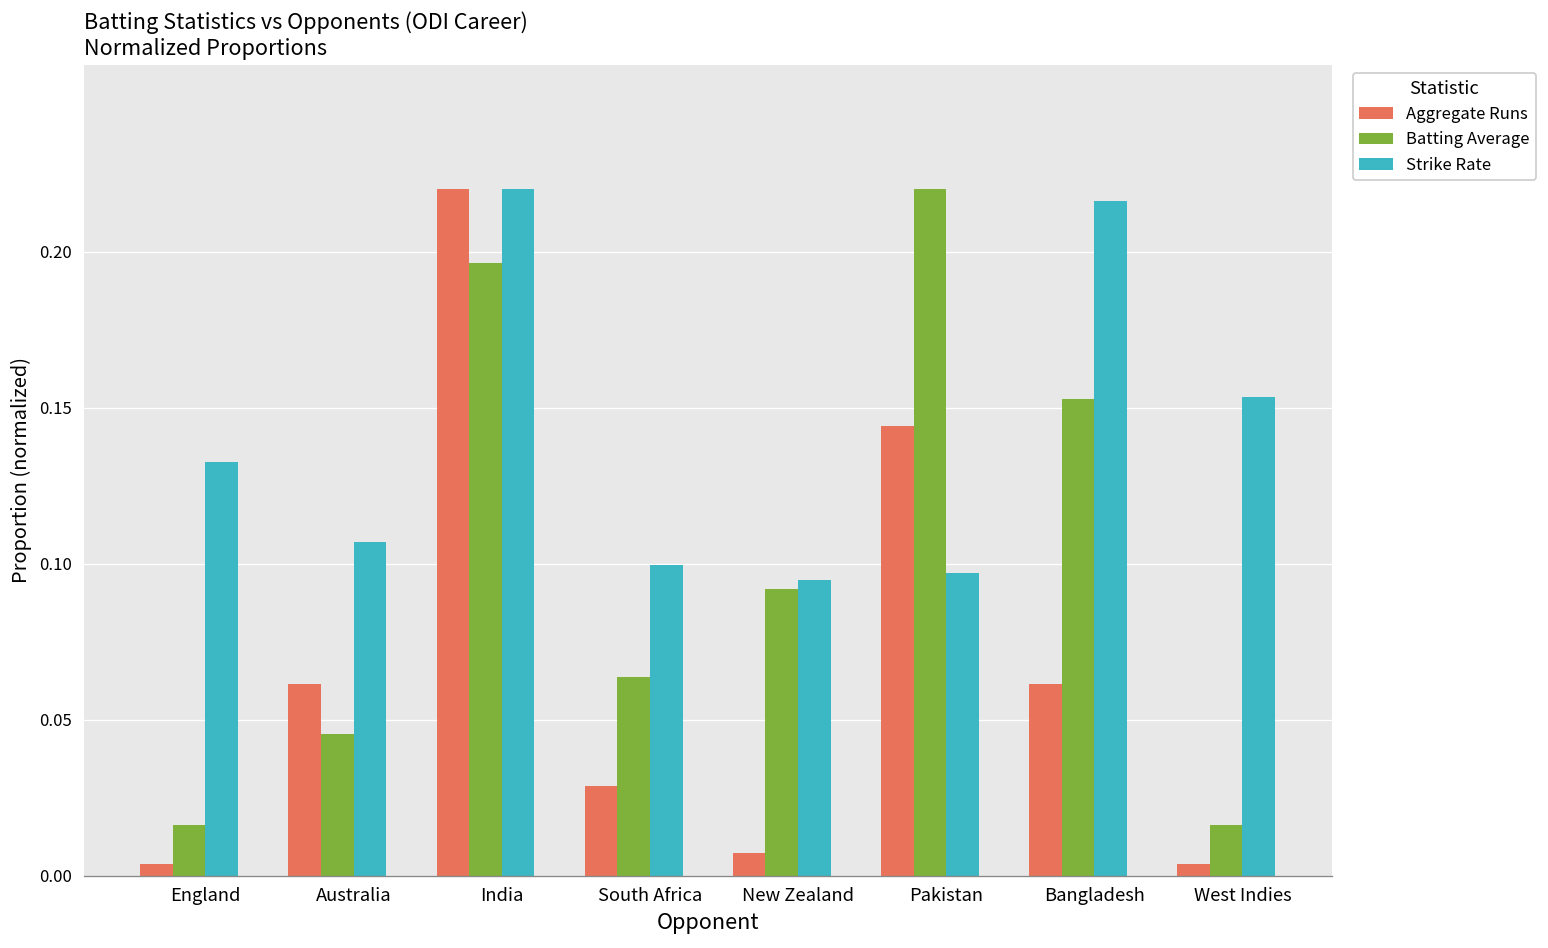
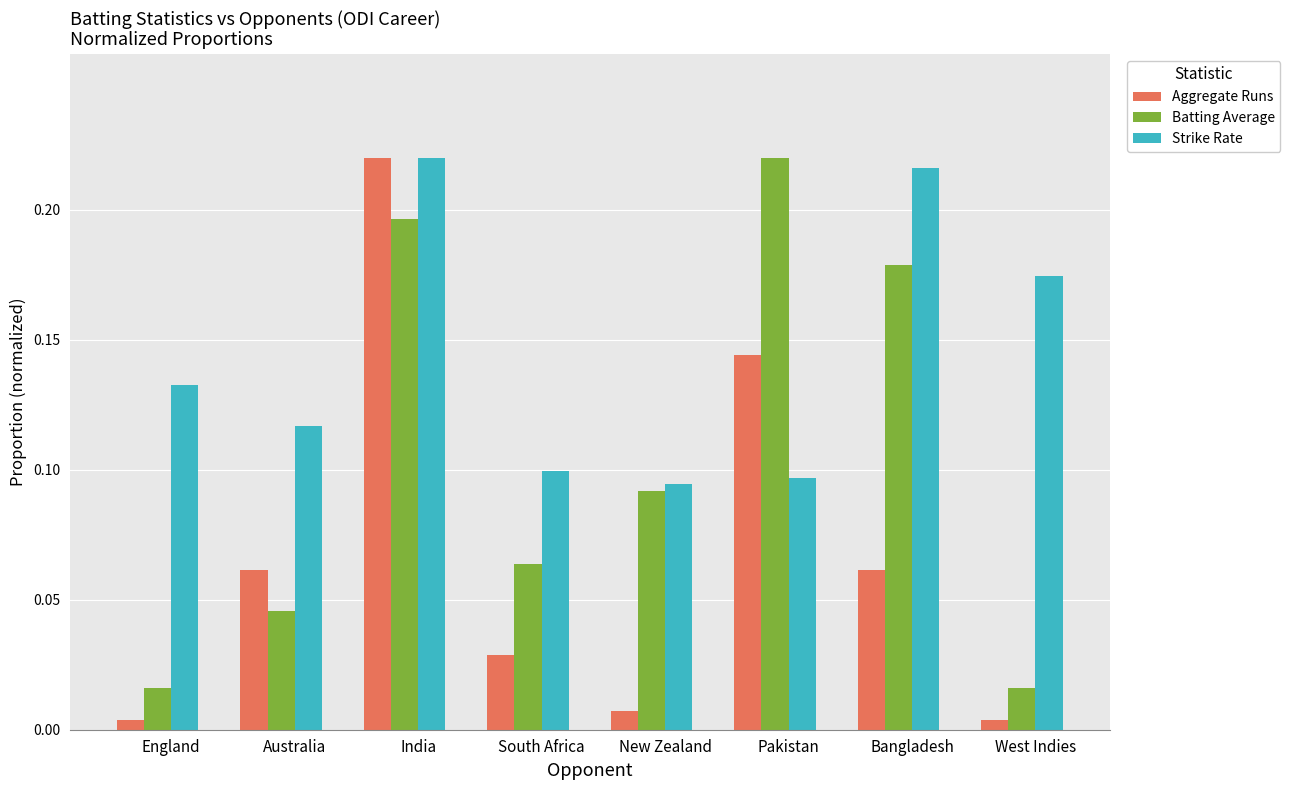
Strike Rate, Australia: 0.107 -> 0.117
Batting Average, Bangladesh: 0.153 -> 0.179
Strike Rate, West Indies: 0.153 -> 0.175
